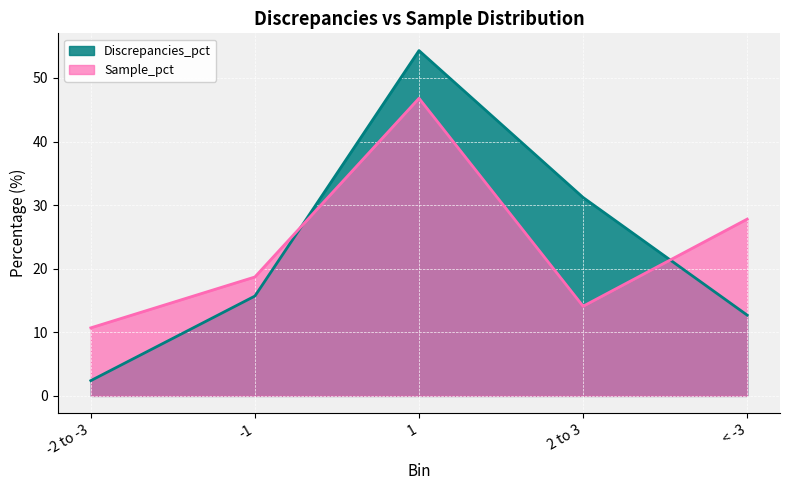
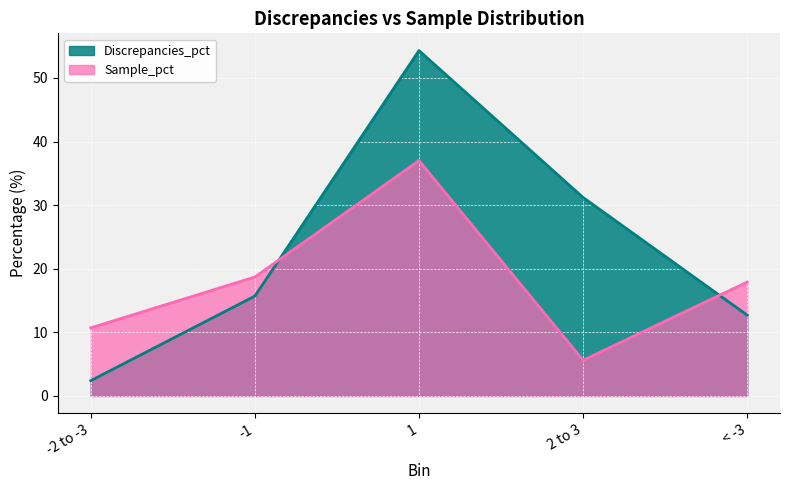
Sample_pct, 1: 47 -> 37
Sample_pct, 2 to 3: 14 -> 6
Sample_pct, < -3: 28 -> 18
